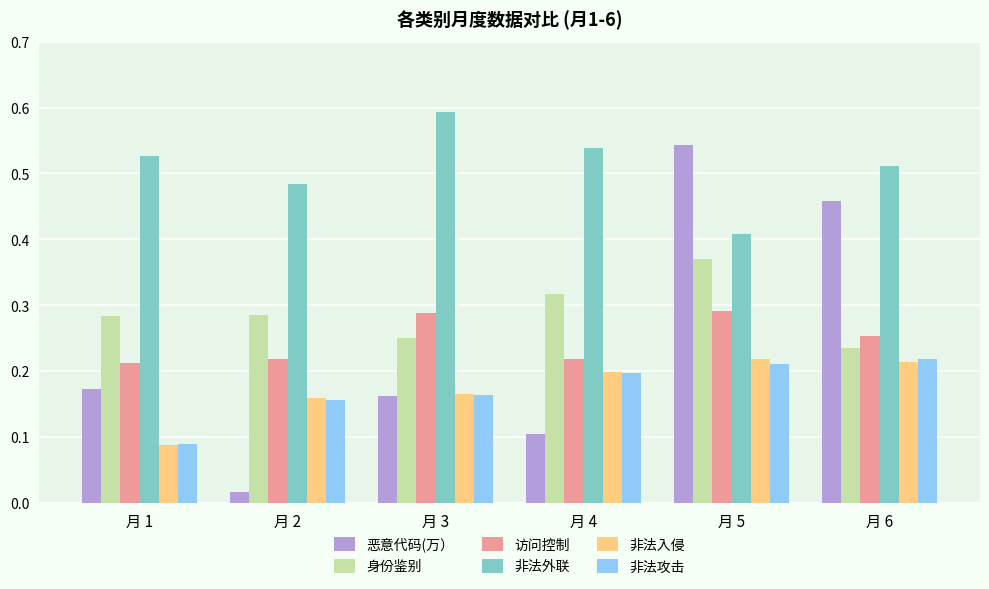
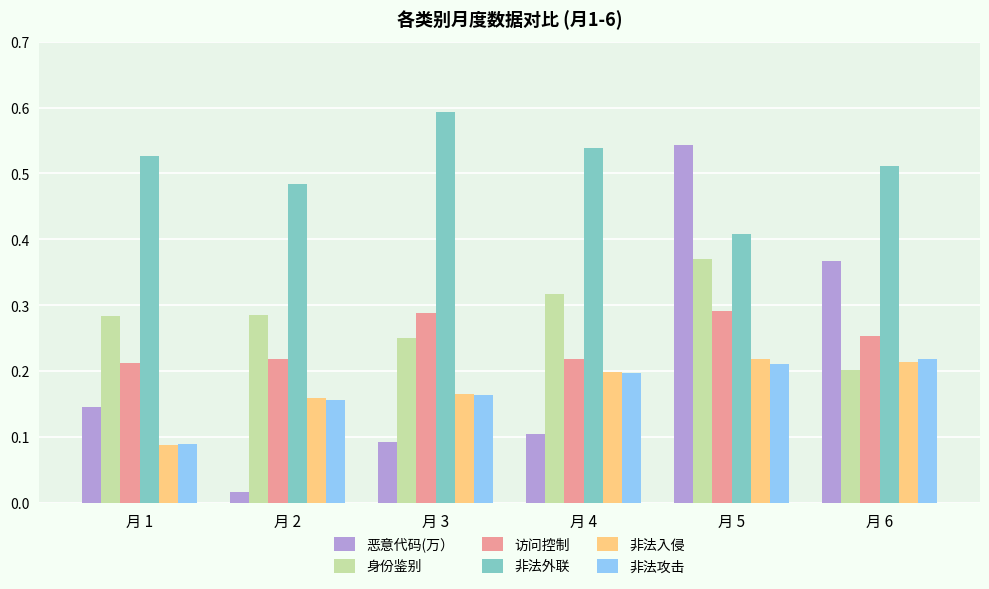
恶意代码(万）, 月 1: 0.17 -> 0.15
恶意代码(万）, 月 3: 0.16 -> 0.09
恶意代码(万）, 月 6: 0.46 -> 0.37
身份鉴别, 月 6: 0.23 -> 0.20
